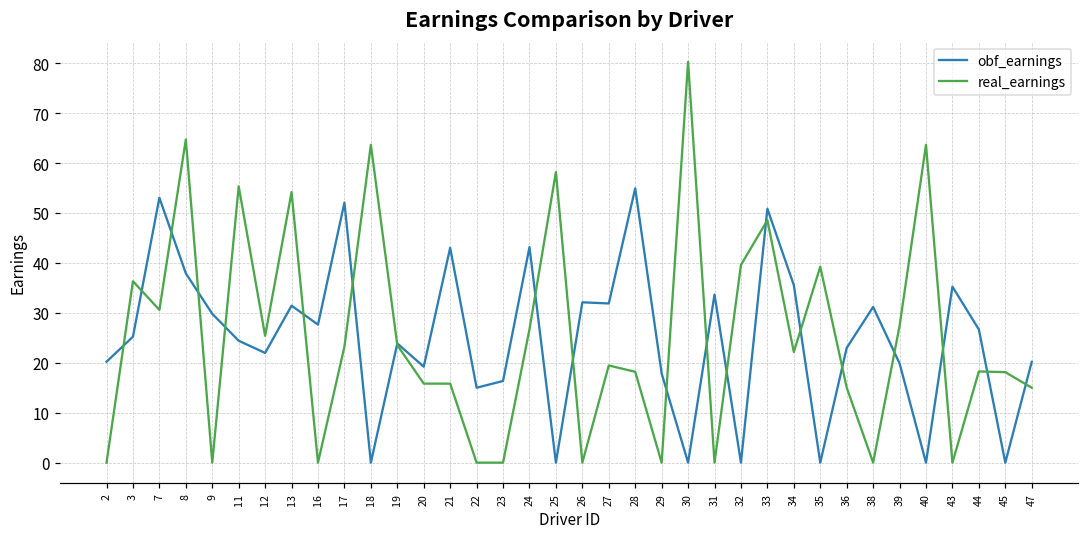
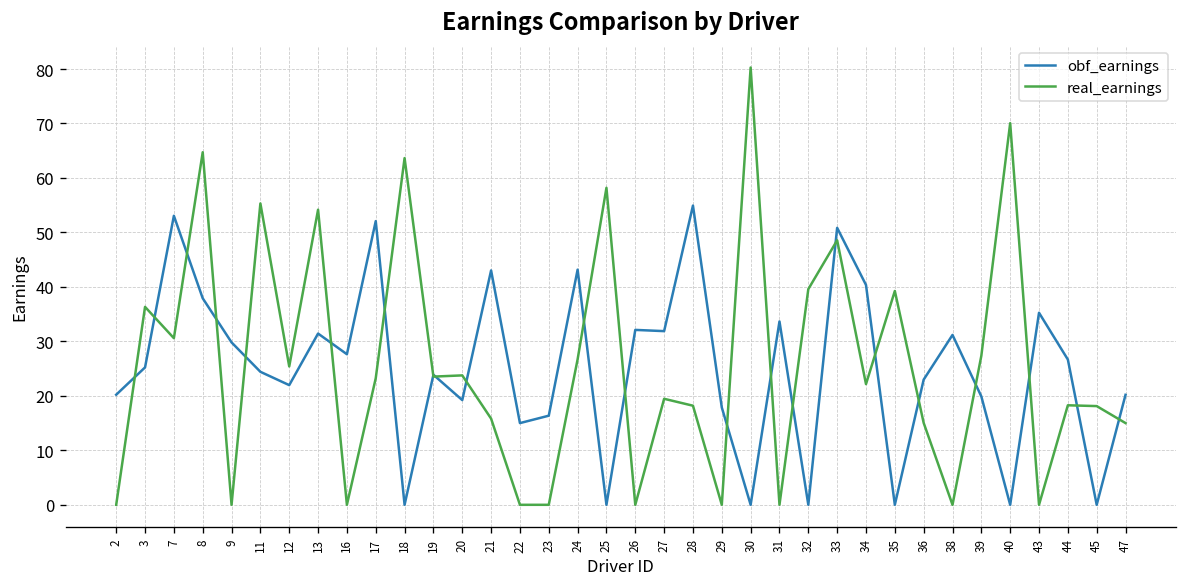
real_earnings, 20: 16 -> 24
obf_earnings, 34: 36 -> 40
real_earnings, 40: 64 -> 70
